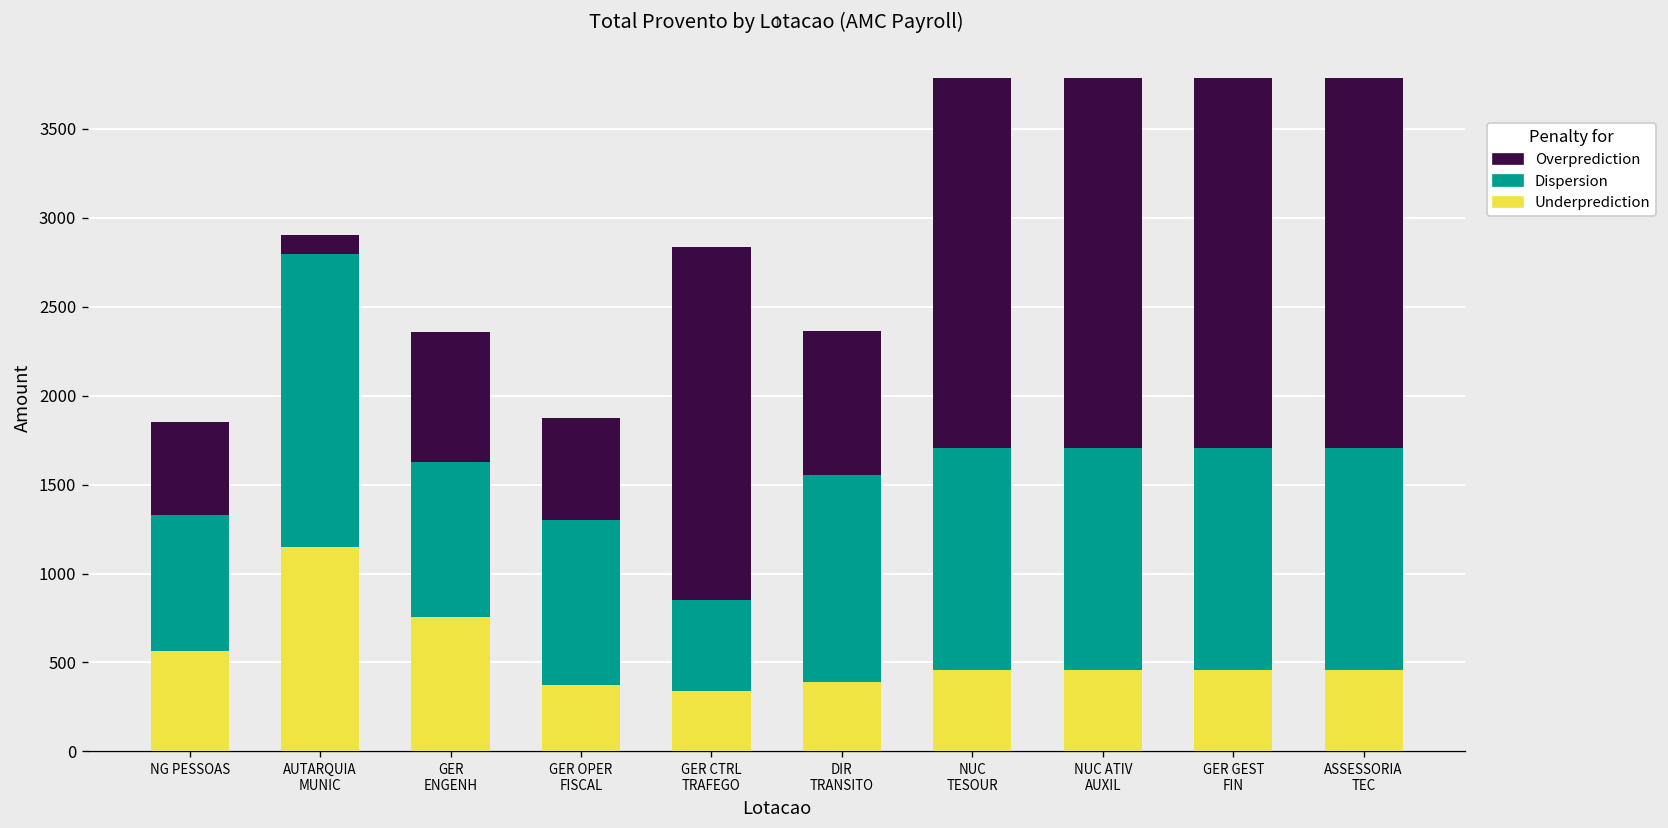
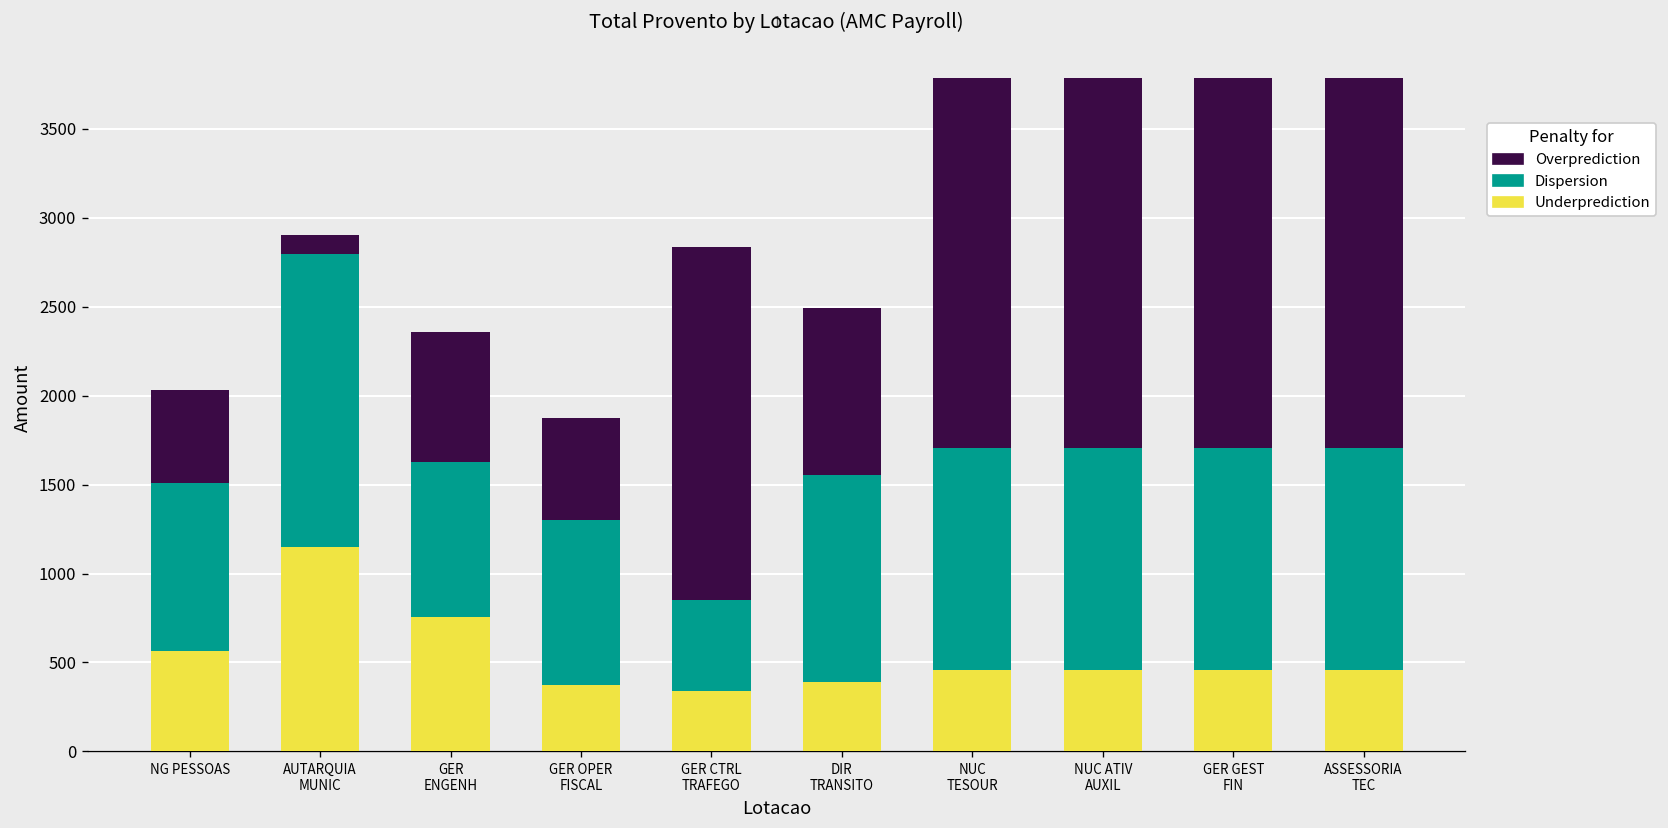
Dispersion, NG PESSOAS: 760 -> 940
Overprediction, DIR TRANSITO: 810 -> 940
